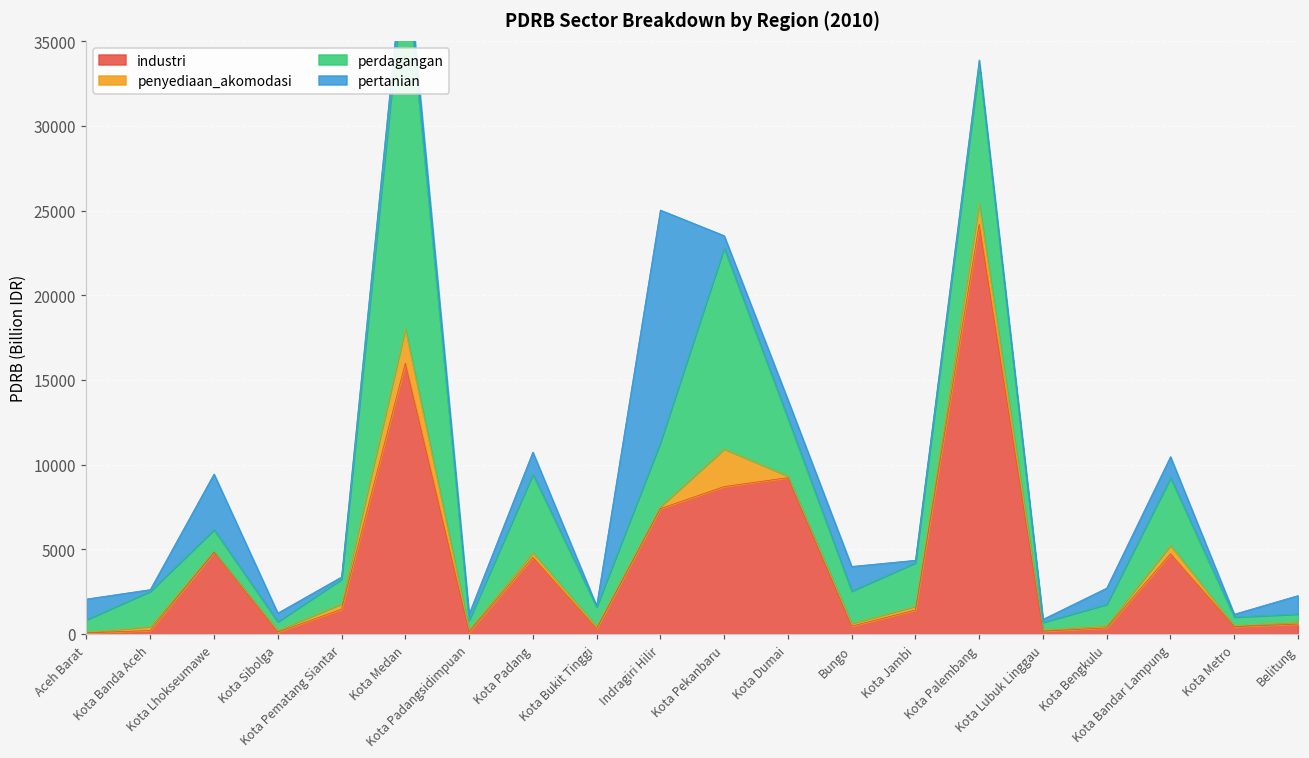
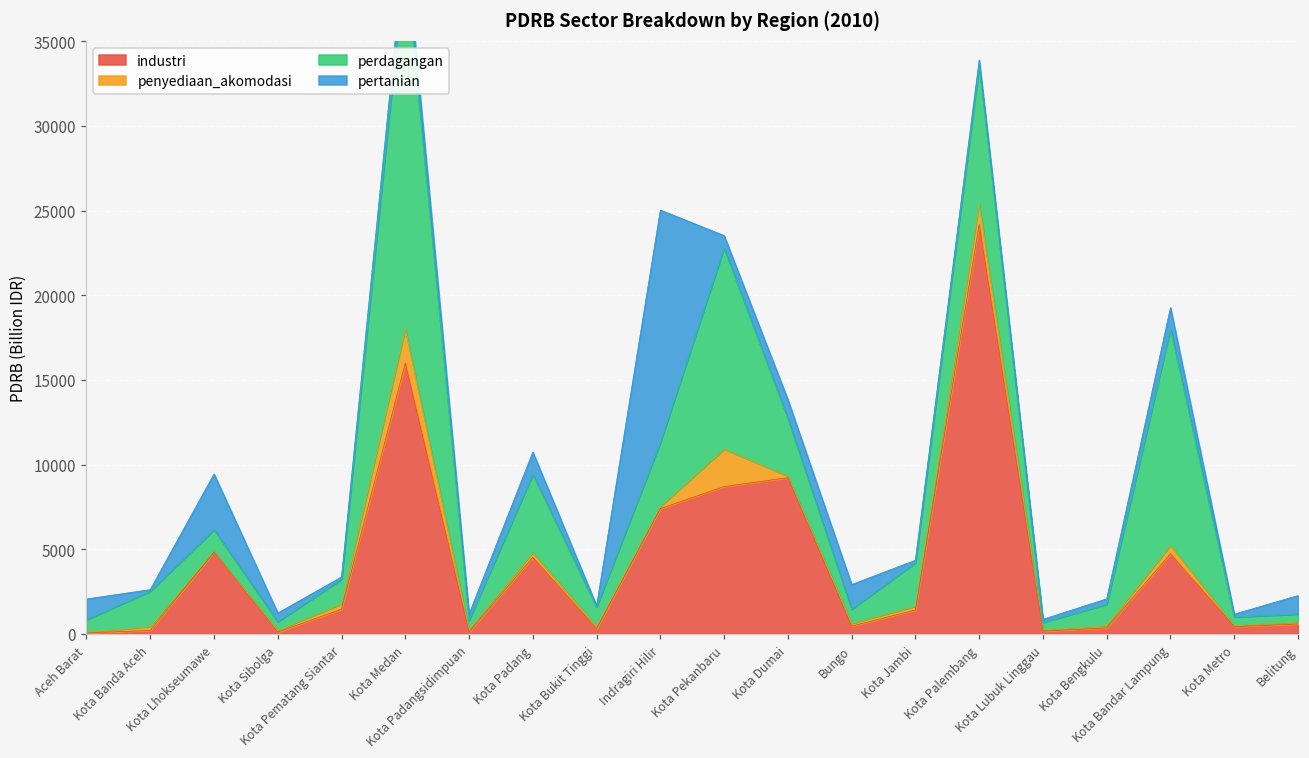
perdagangan, Bungo: 1900 -> 800
pertanian, Kota Bengkulu: 1000 -> 300
perdagangan, Kota Bandar Lampung: 4000 -> 12800
